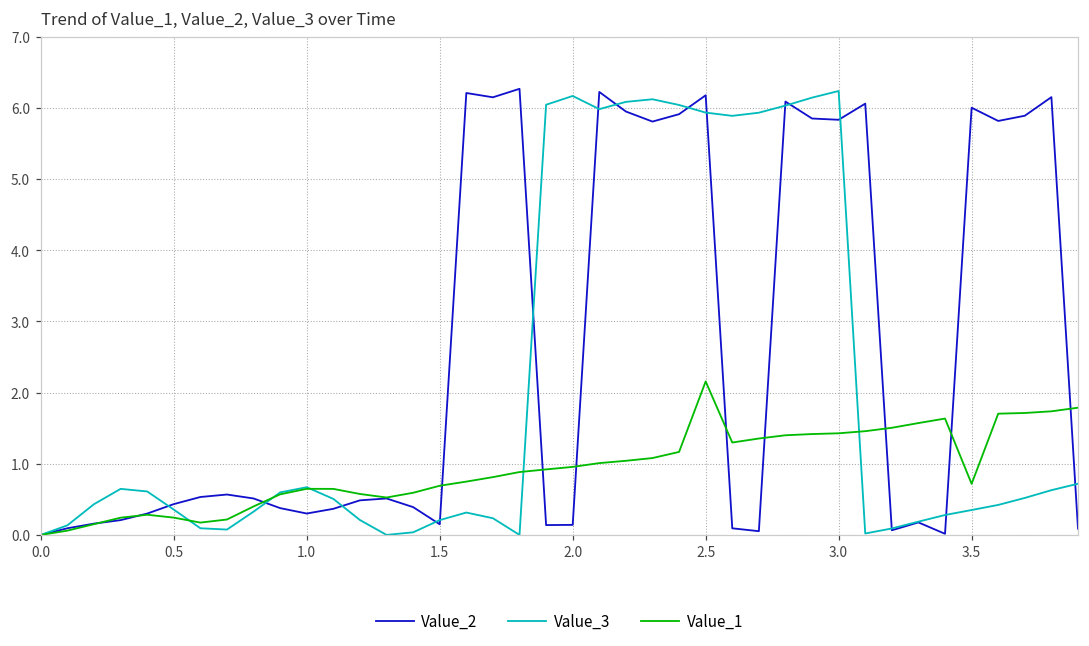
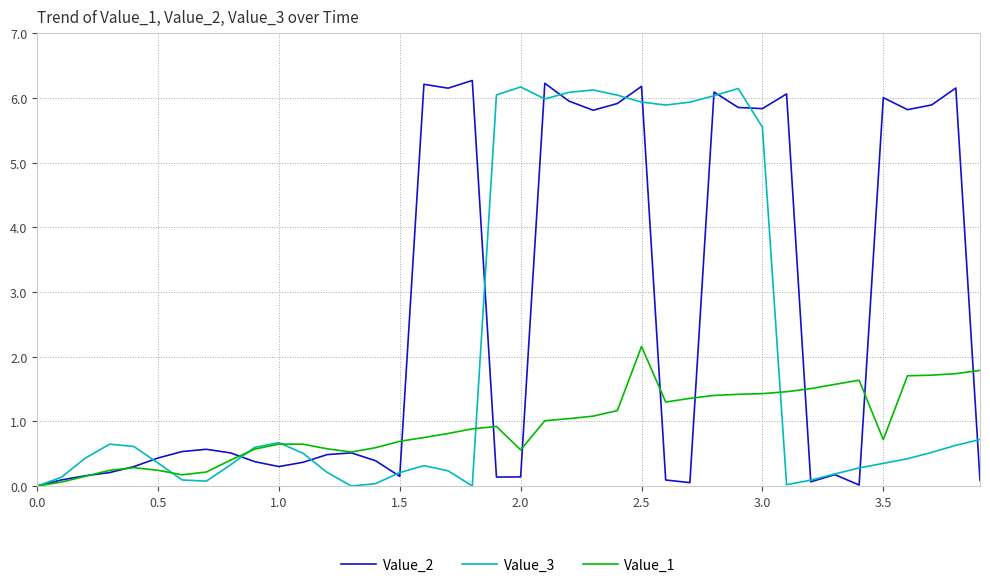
Value_1, 2.0: 1.0 -> 0.6
Value_3, 3.0: 6.2 -> 5.5
